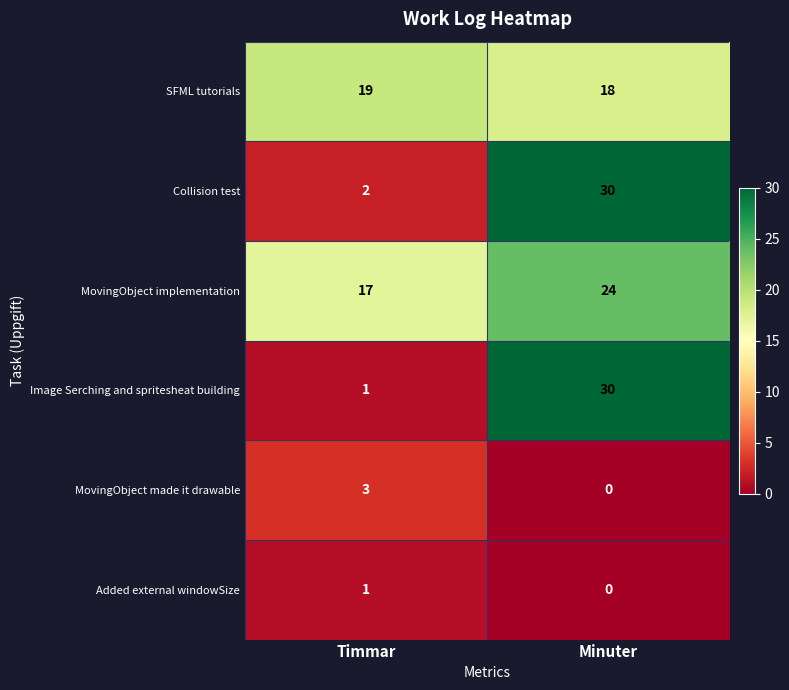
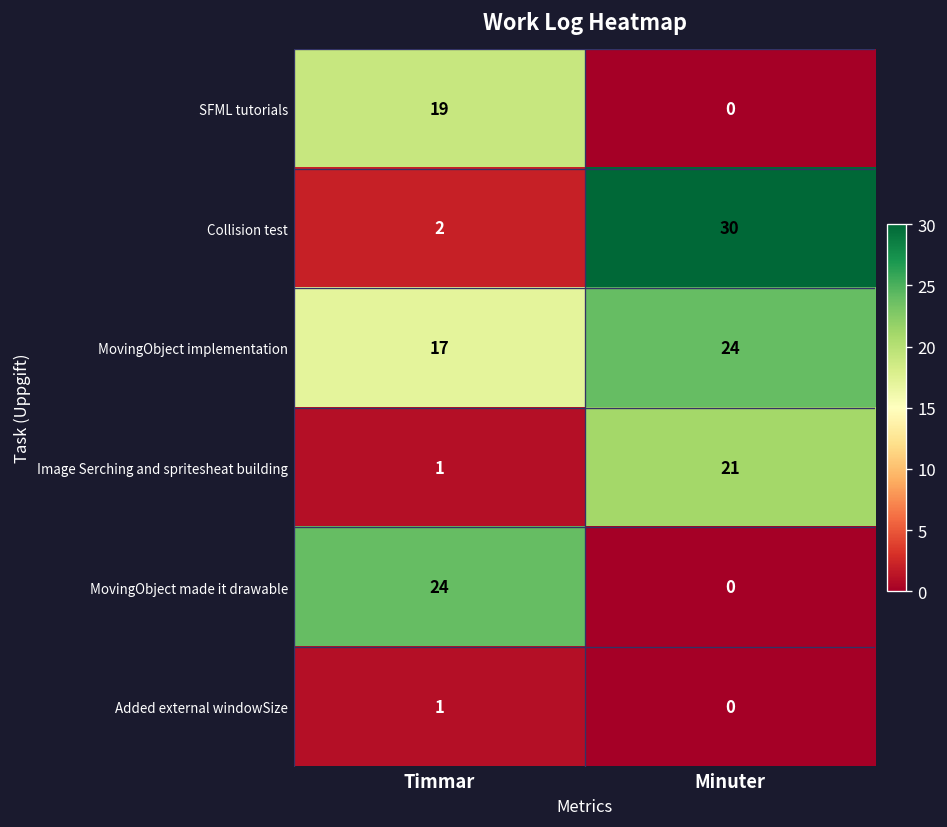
SFML tutorials, Minuter: 18 -> 0
Image Serching and spritesheat building, Minuter: 30 -> 21
MovingObject made it drawable, Timmar: 3 -> 24
